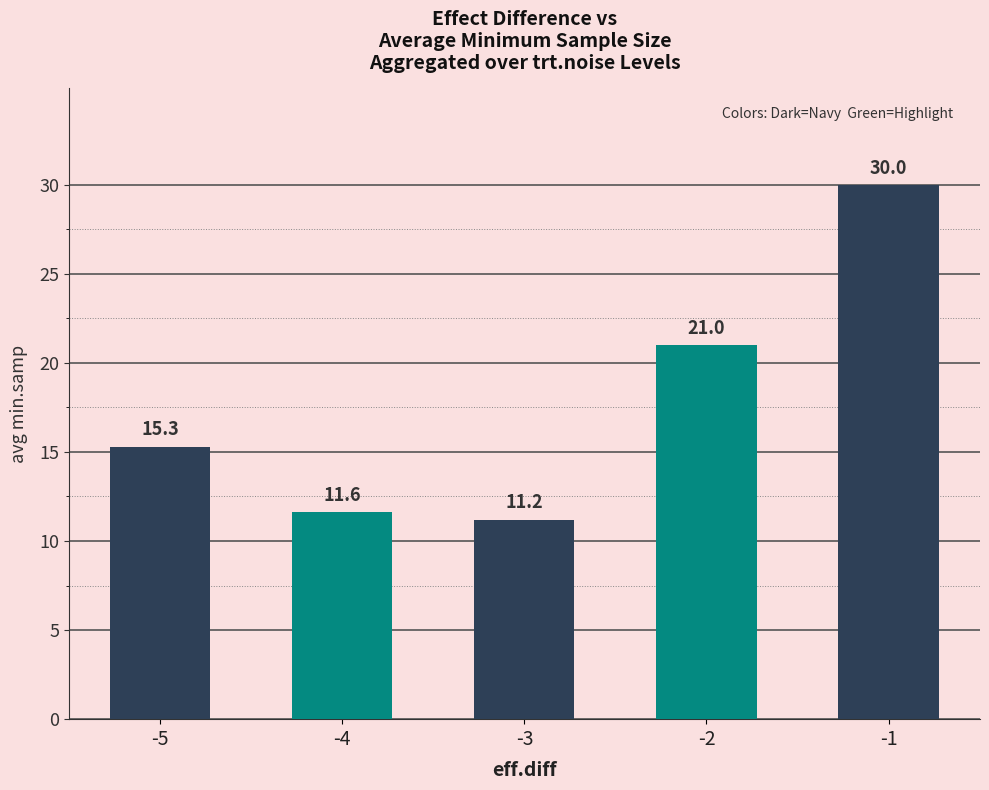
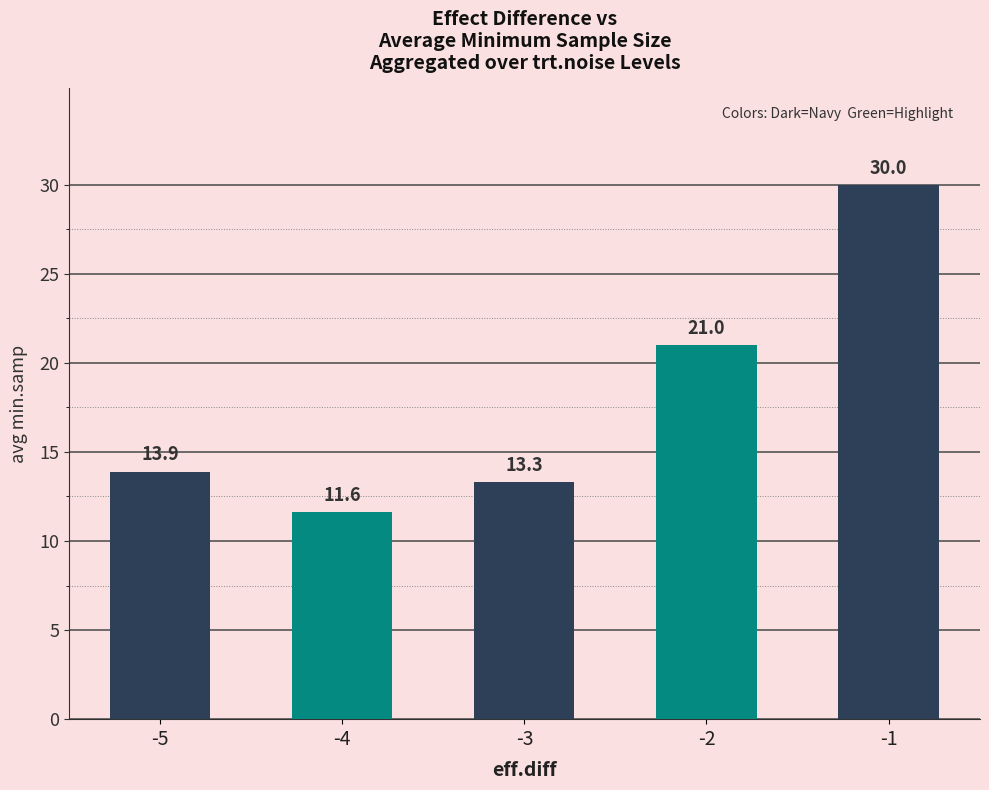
-5: 15.3 -> 13.9
-3: 11.2 -> 13.3
